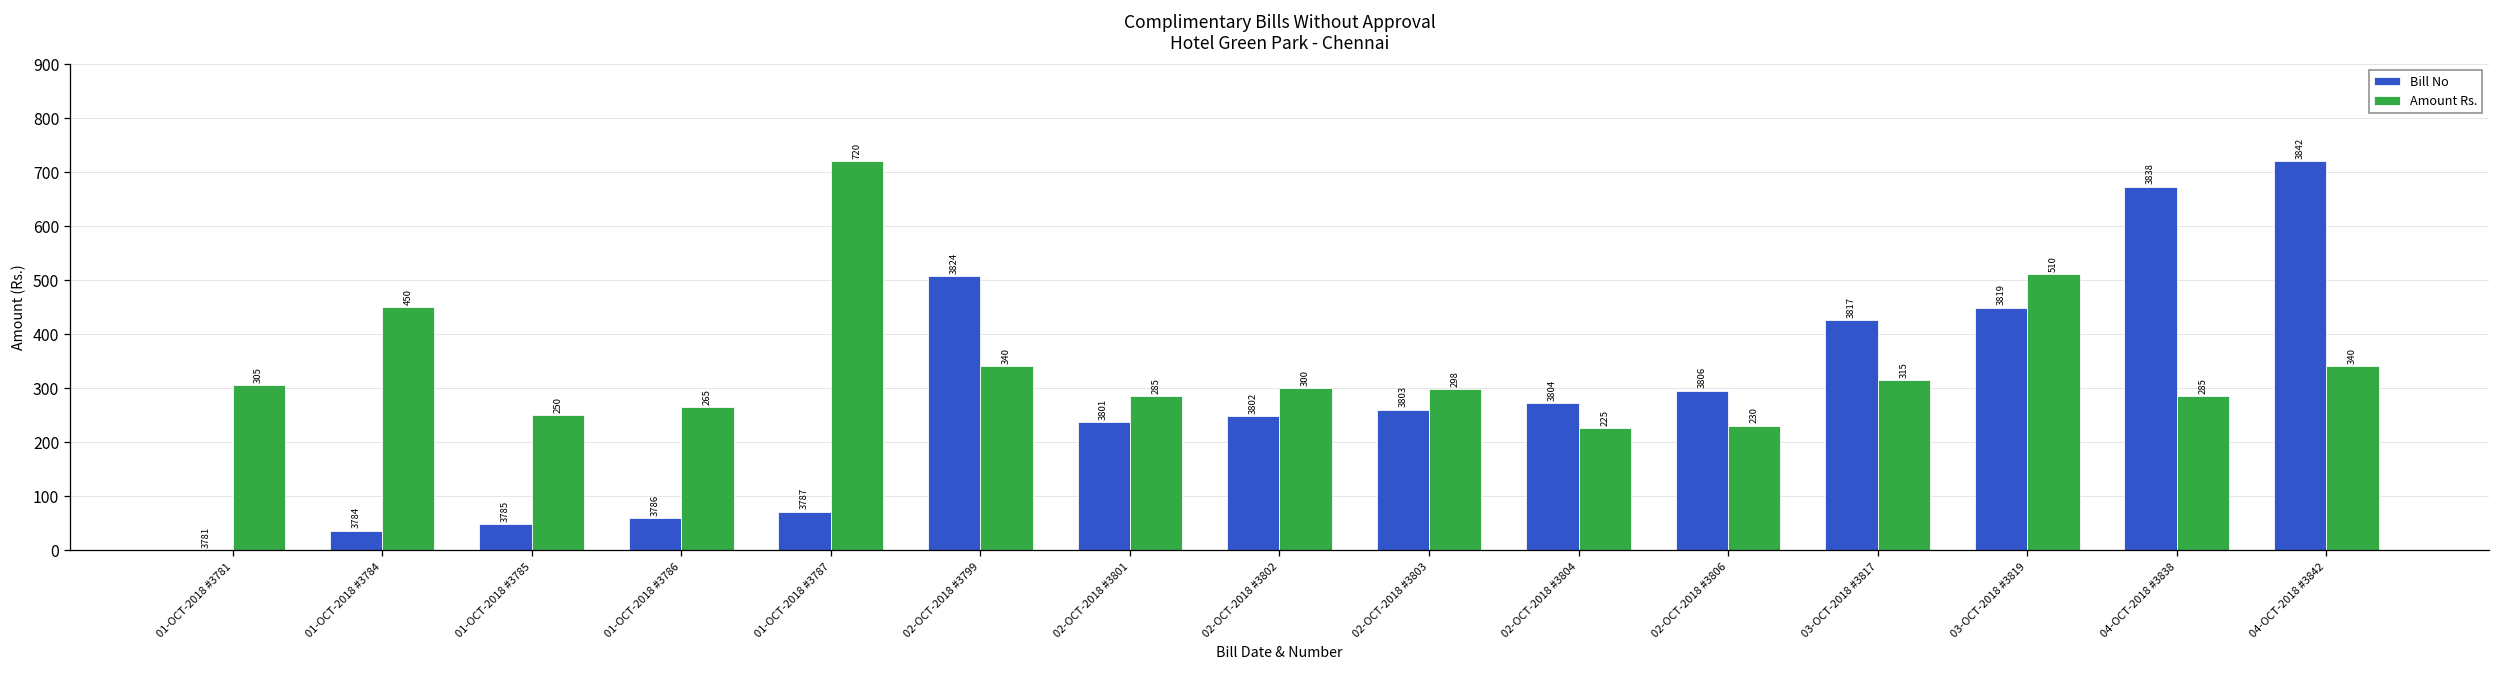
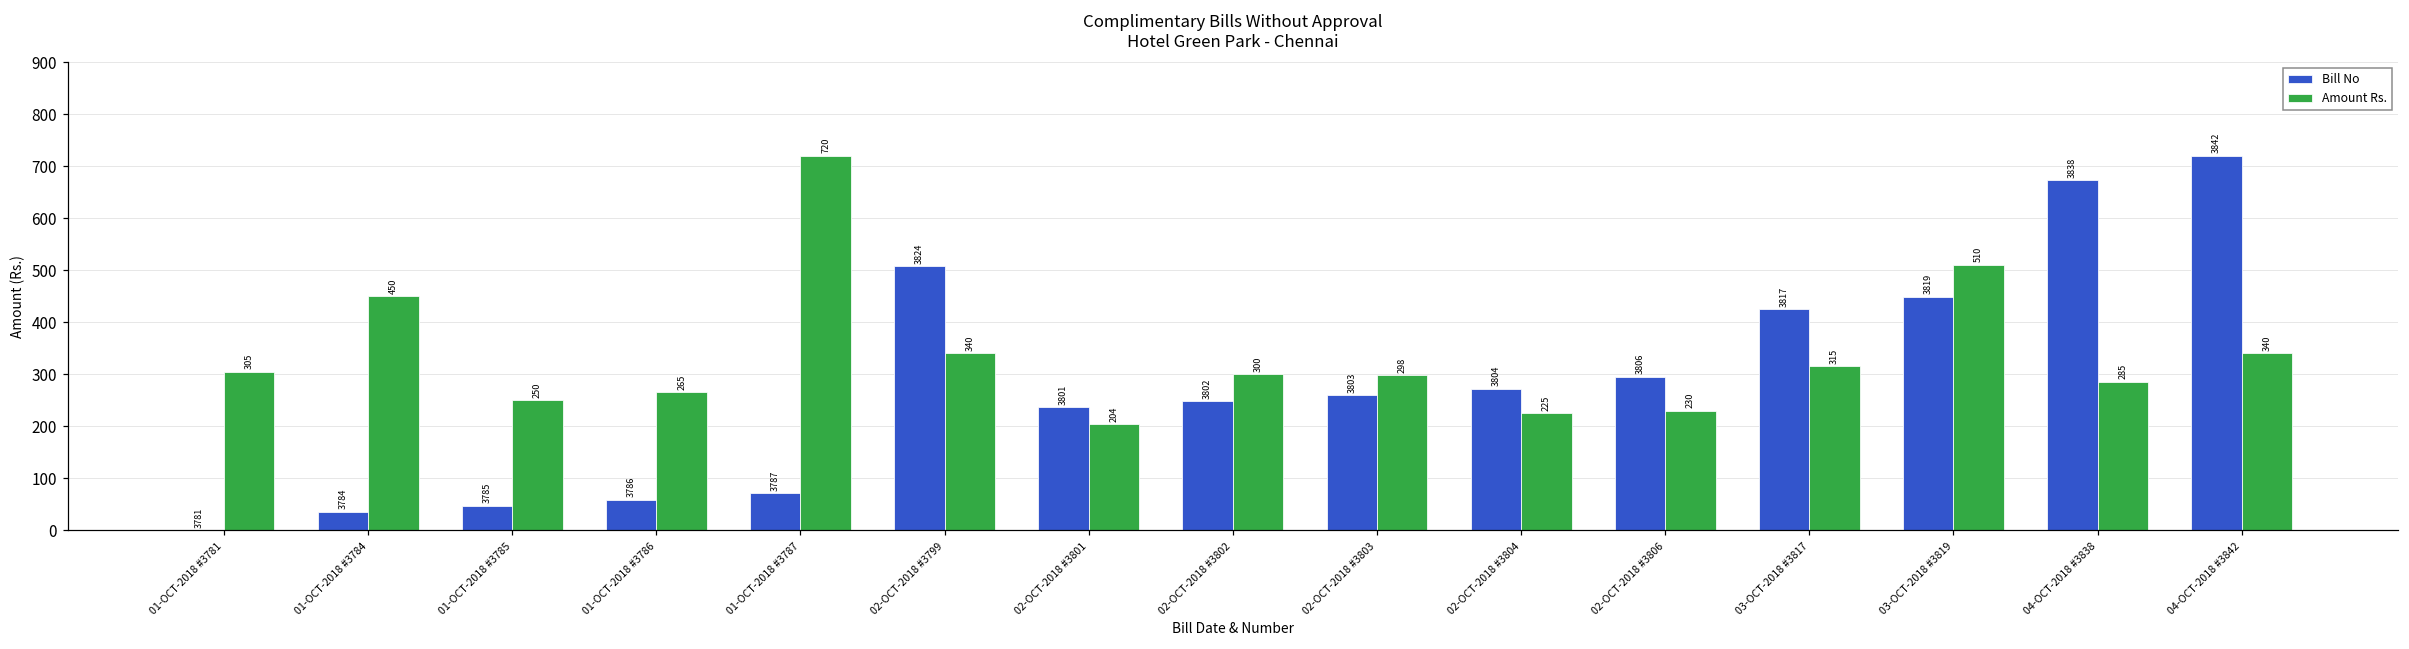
Amount Rs., 02-OCT-2018 #3801: 285 -> 204
